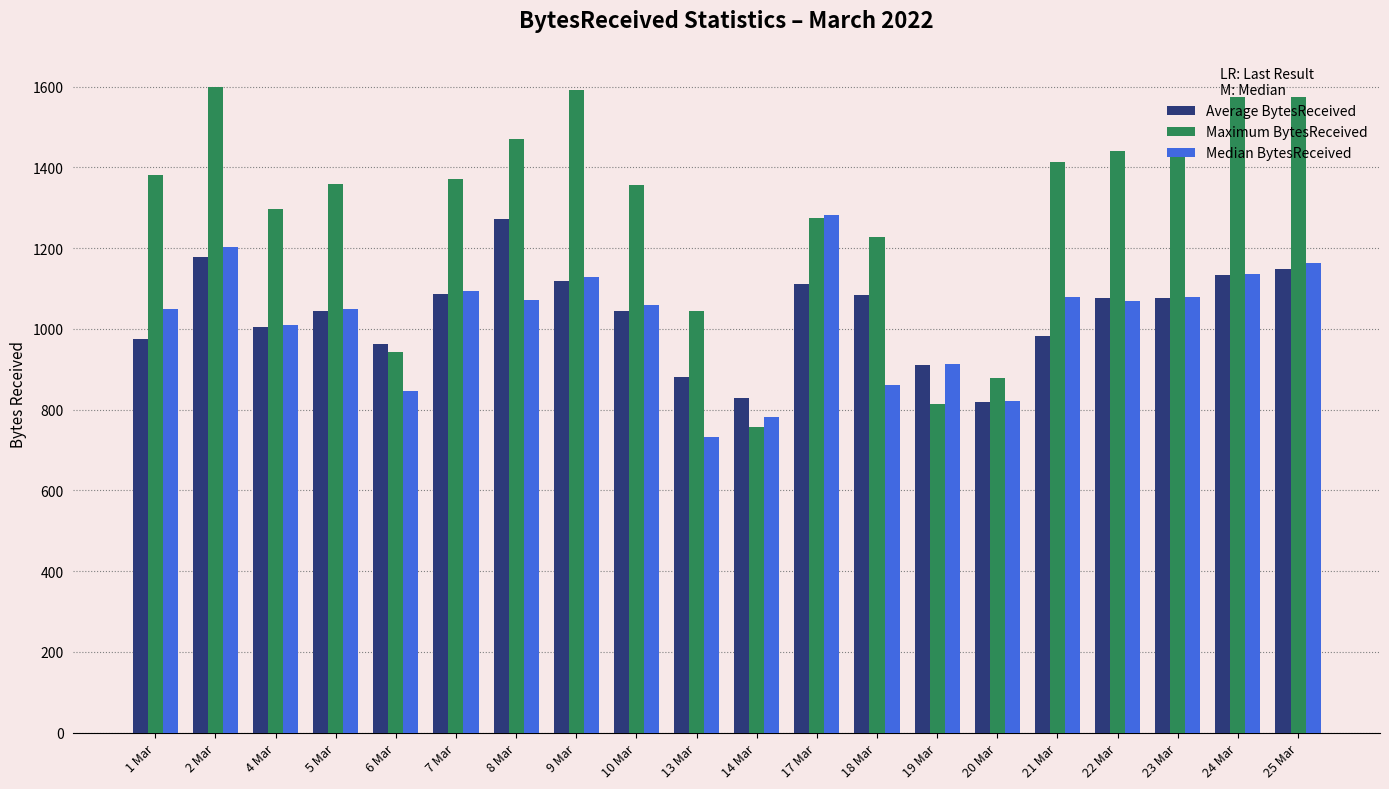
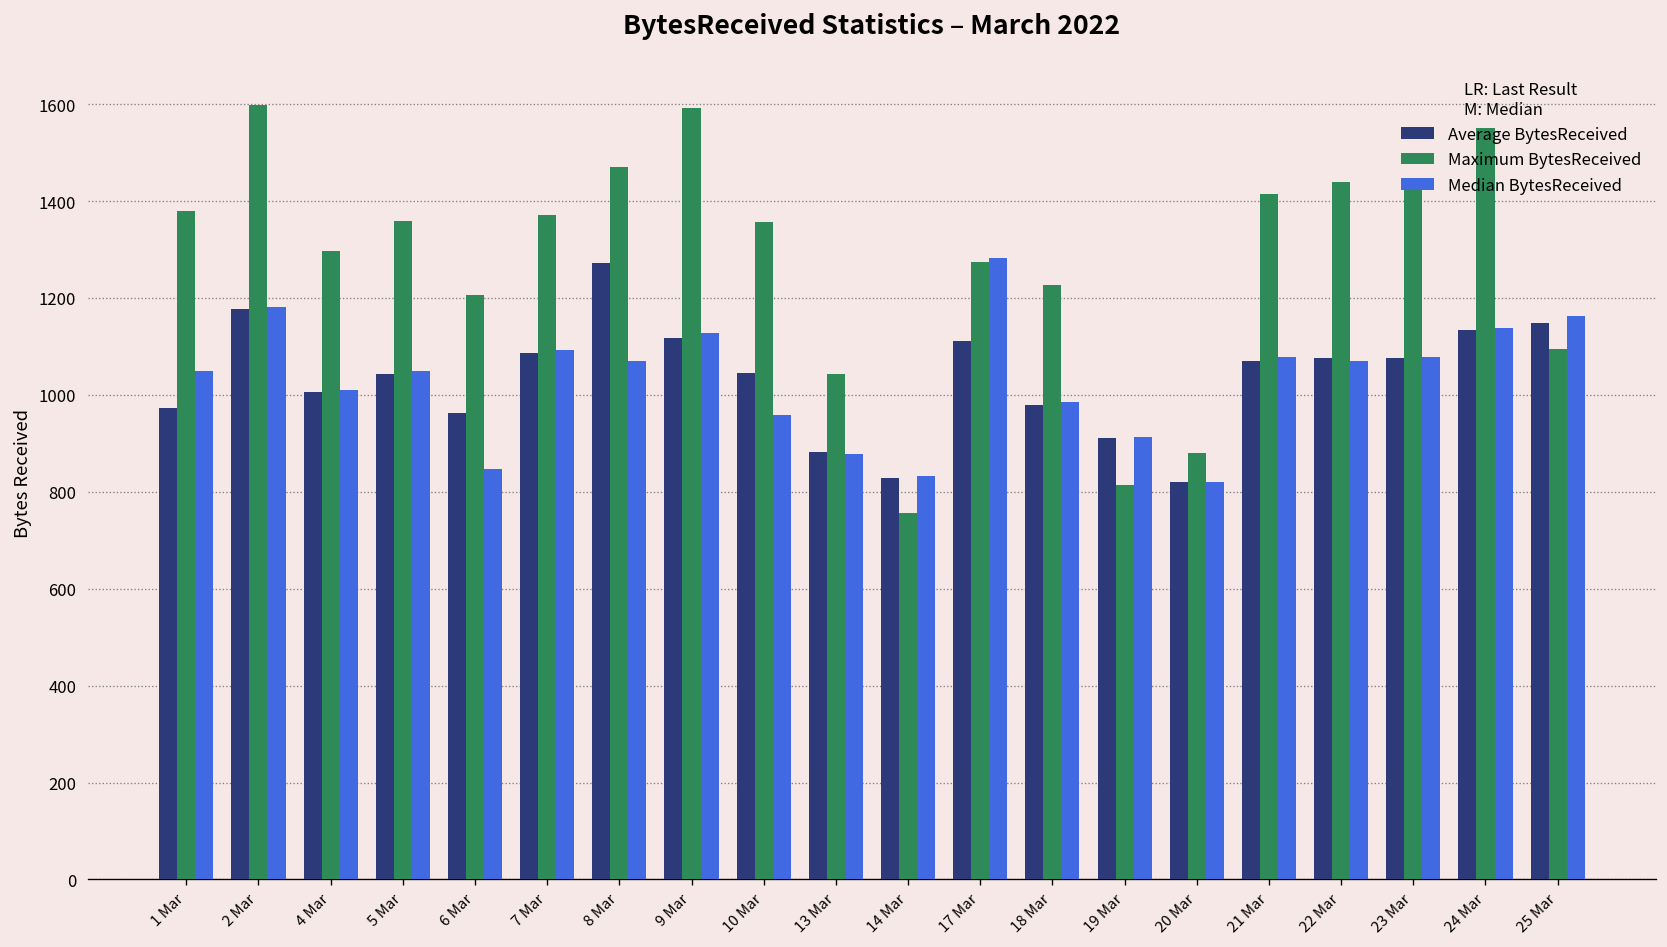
Median BytesReceived, 2 Mar: 1200 -> 1180
Maximum BytesReceived, 6 Mar: 940 -> 1210
Median BytesReceived, 10 Mar: 1060 -> 960
Median BytesReceived, 13 Mar: 730 -> 880
Median BytesReceived, 14 Mar: 780 -> 830
Average BytesReceived, 18 Mar: 1080 -> 980
Median BytesReceived, 18 Mar: 860 -> 990
Average BytesReceived, 21 Mar: 980 -> 1070
Maximum BytesReceived, 24 Mar: 1570 -> 1550
Maximum BytesReceived, 25 Mar: 1570 -> 1100
